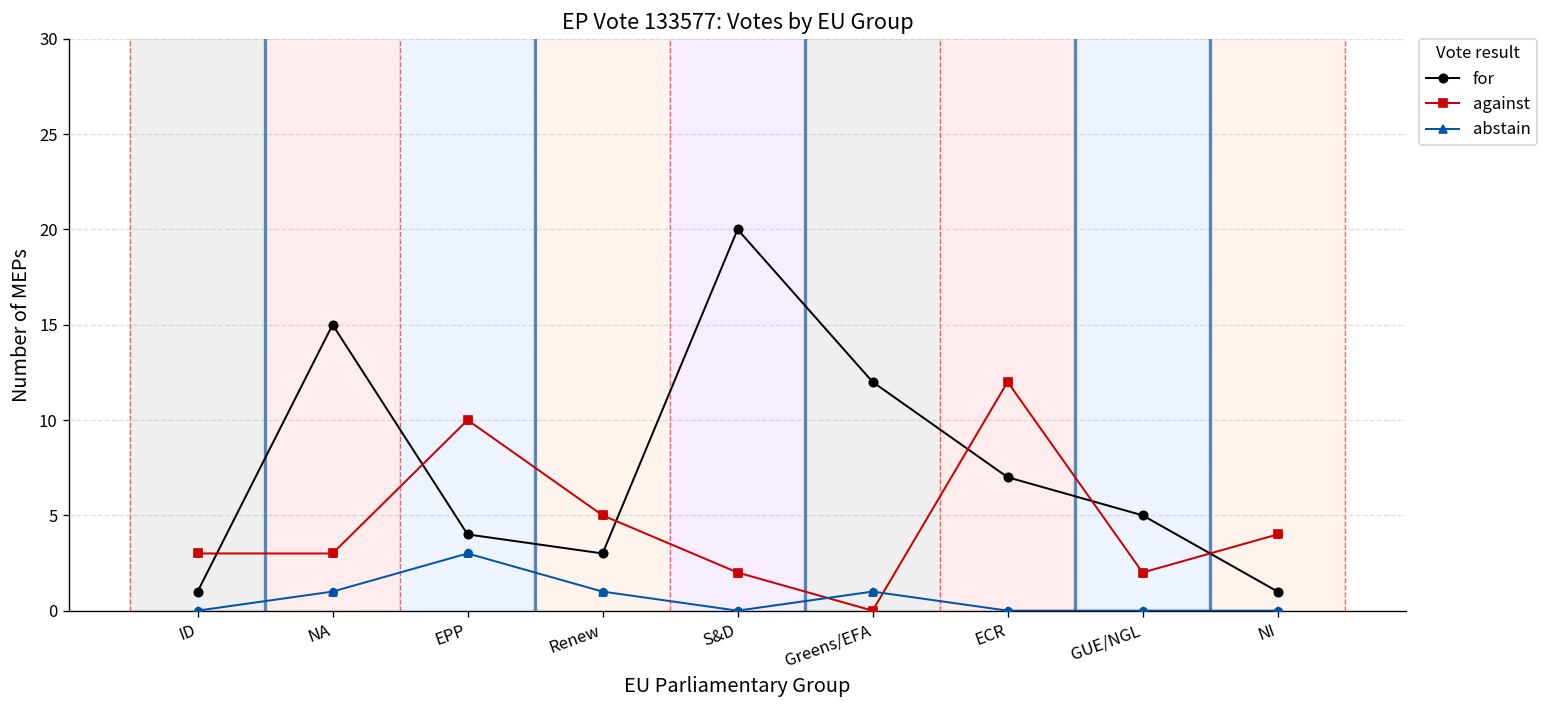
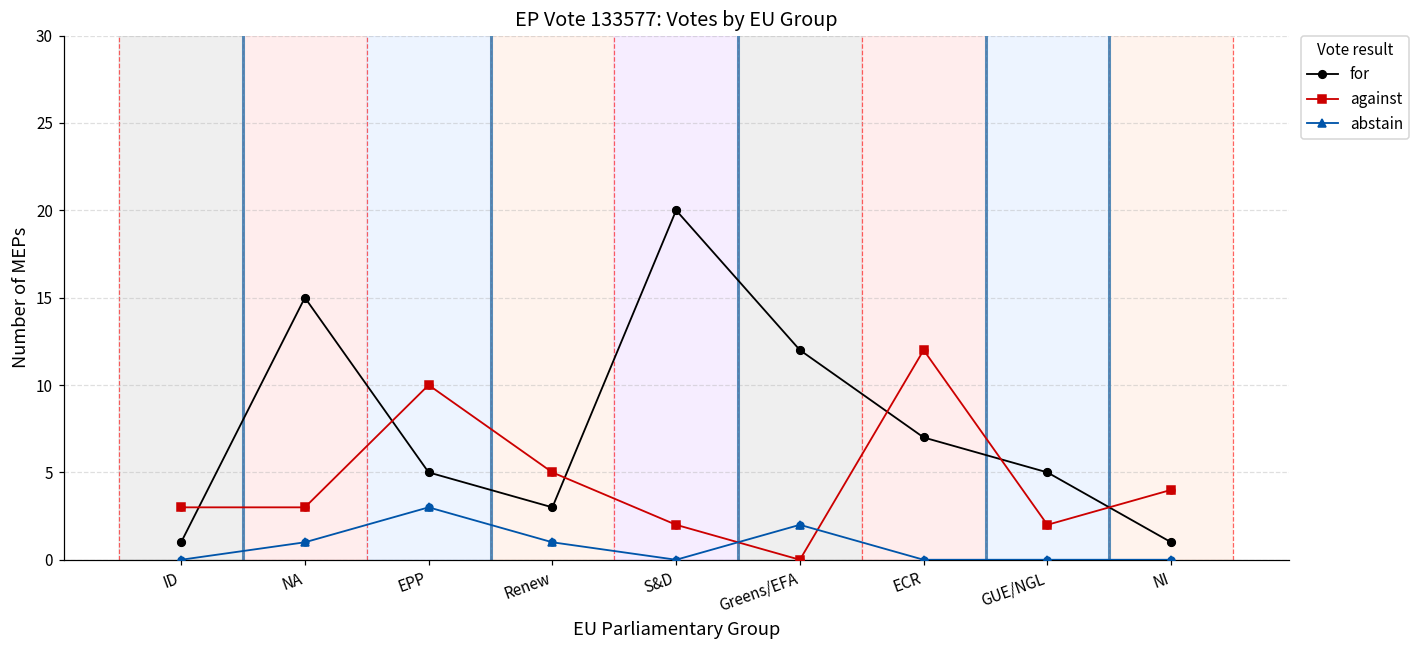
for, EPP: 4 -> 5
abstain, Greens/EFA: 1 -> 2
